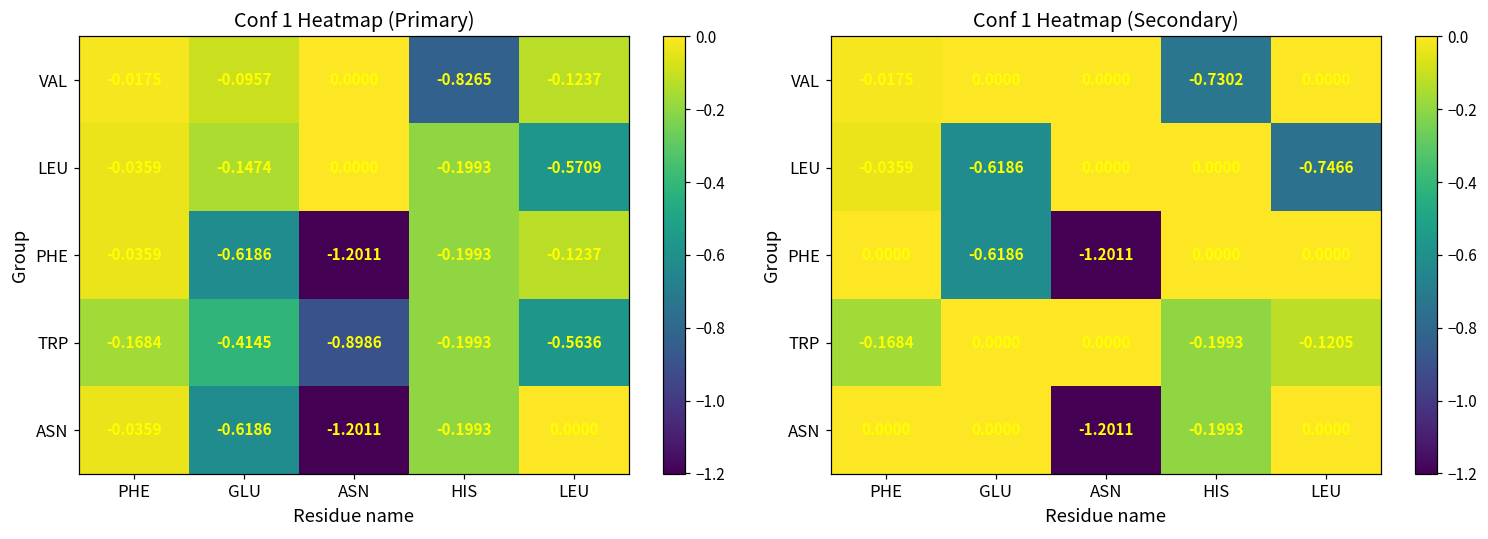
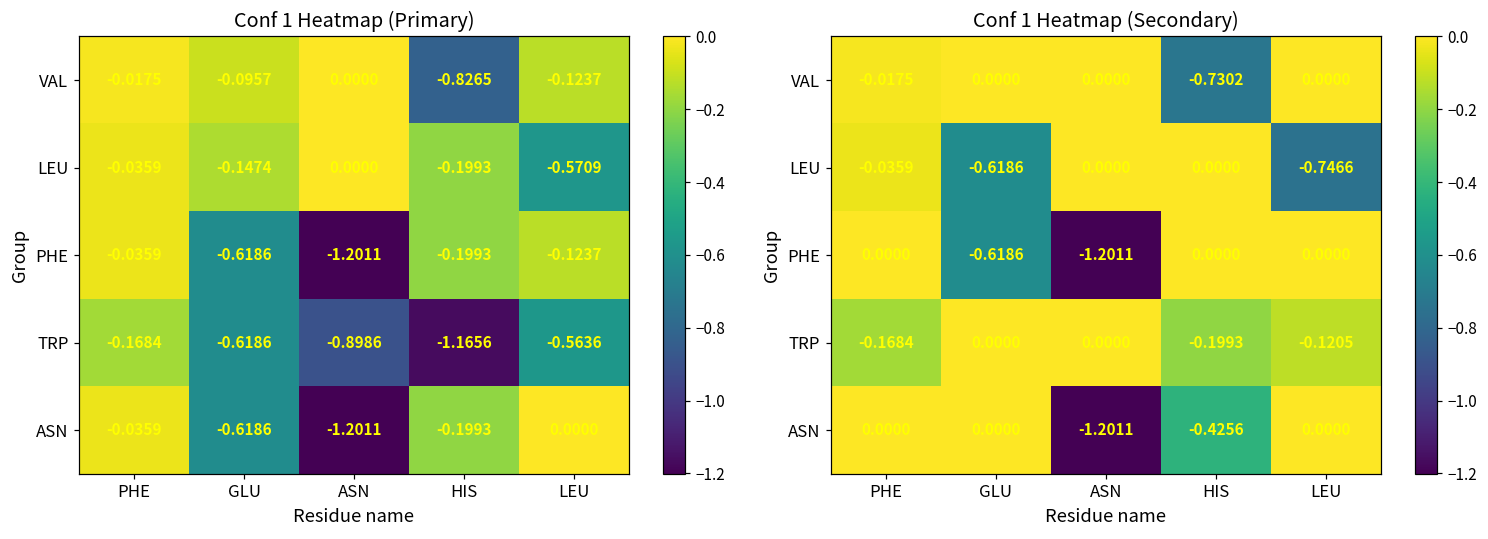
Conf 1 Heatmap (Primary), TRP, GLU: -0.4145 -> -0.6186
Conf 1 Heatmap (Primary), TRP, HIS: -0.1993 -> -1.1656
Conf 1 Heatmap (Secondary), ASN, HIS: -0.1993 -> -0.4256
